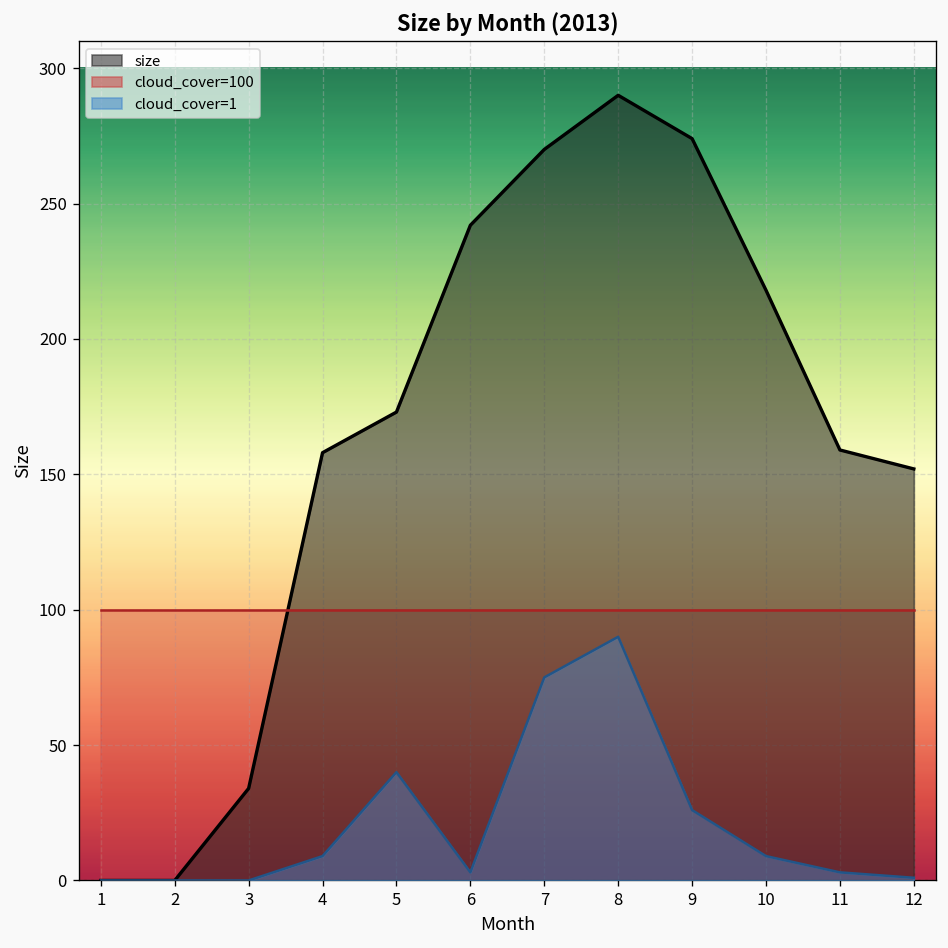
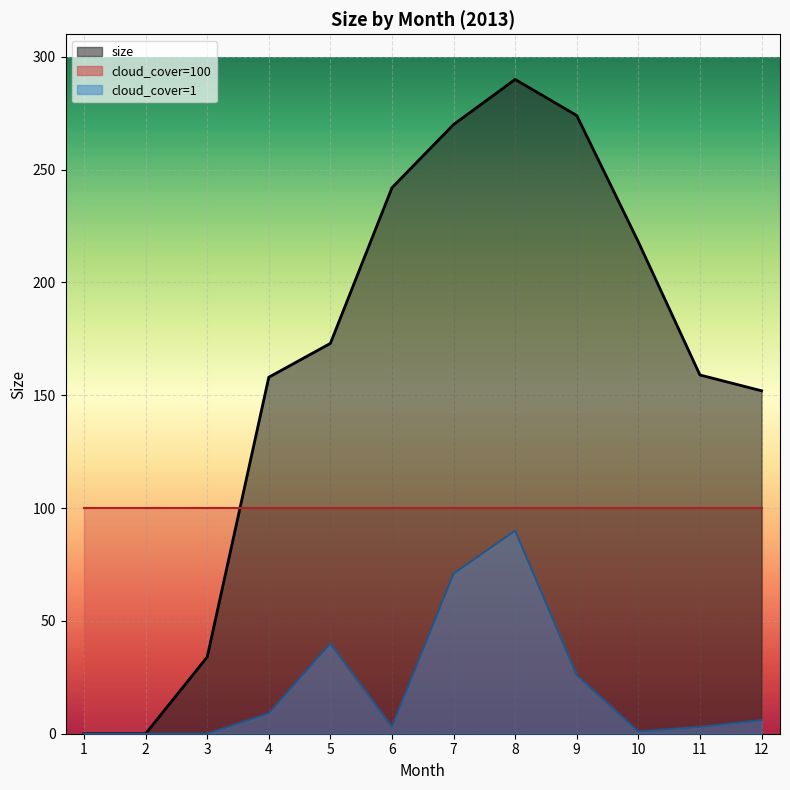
cloud_cover=1, 7: 75 -> 71
cloud_cover=1, 10: 9 -> 1
cloud_cover=1, 12: 1 -> 6
